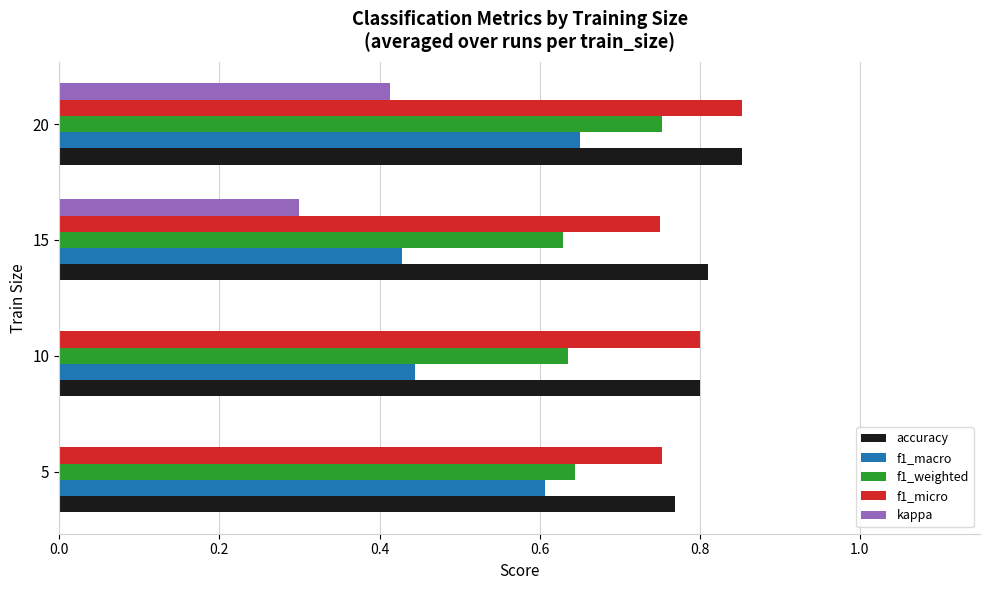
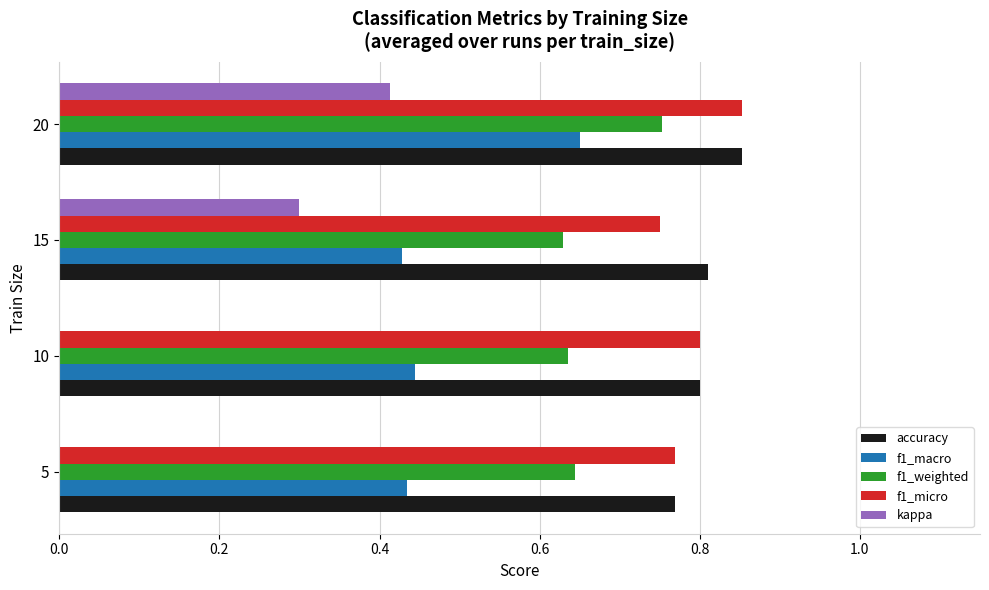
f1_micro, 5: 0.75 -> 0.77
f1_macro, 5: 0.61 -> 0.43
